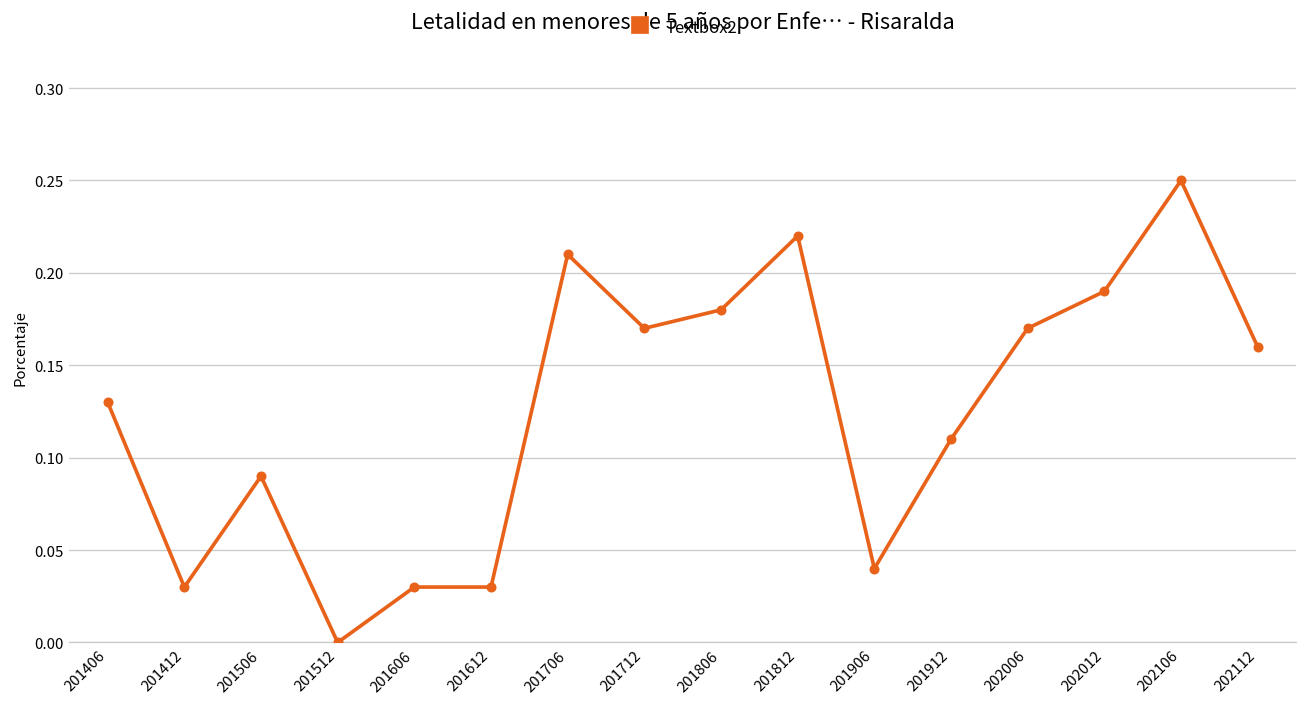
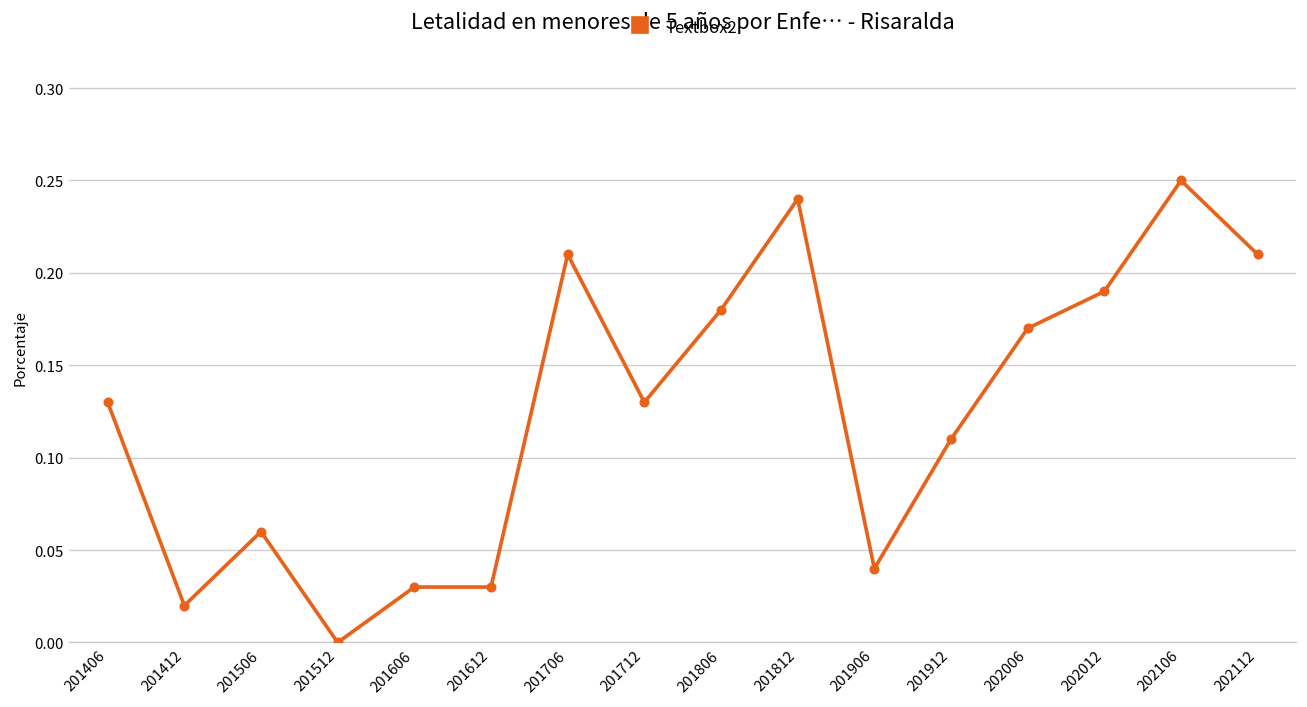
201412: 0.03 -> 0.02
201506: 0.09 -> 0.06
201712: 0.17 -> 0.13
201812: 0.22 -> 0.24
202112: 0.16 -> 0.21
